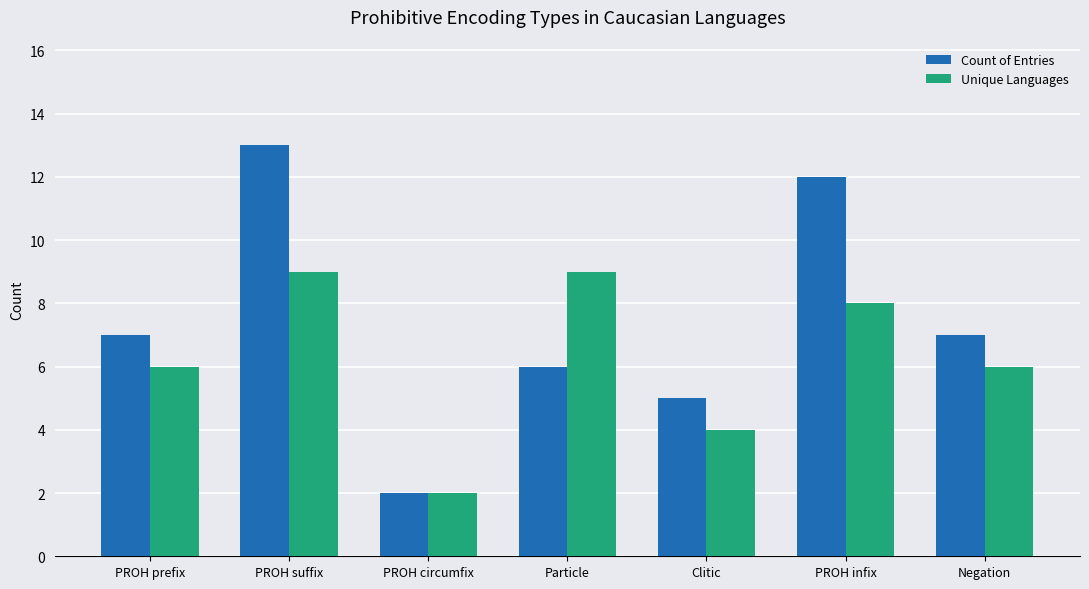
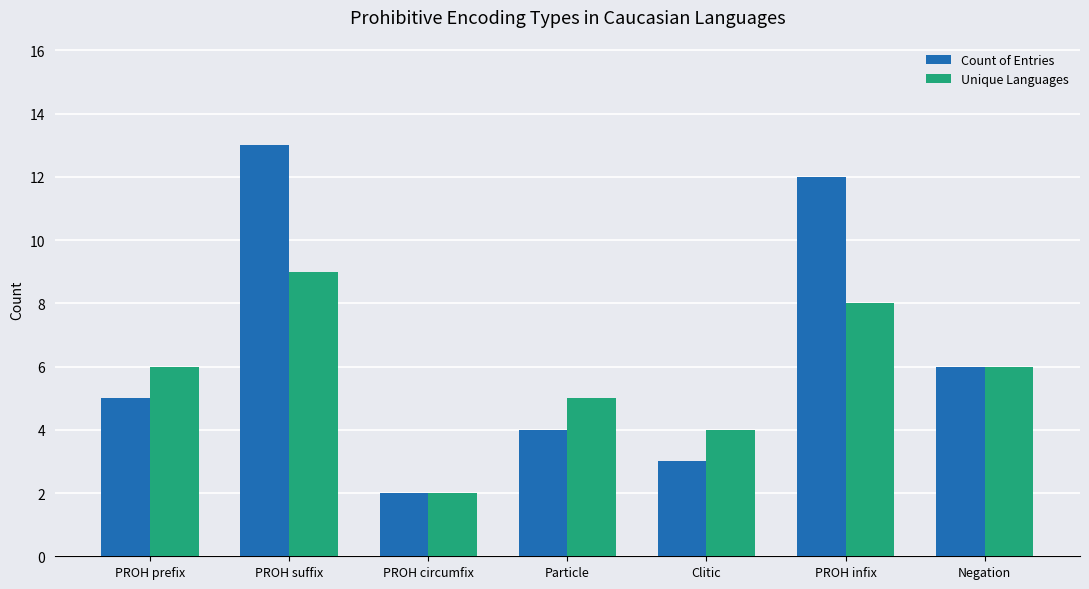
Count of Entries, PROH prefix: 7 -> 5
Count of Entries, Particle: 6 -> 4
Unique Languages, Particle: 9 -> 5
Count of Entries, Clitic: 5 -> 3
Count of Entries, Negation: 7 -> 6
